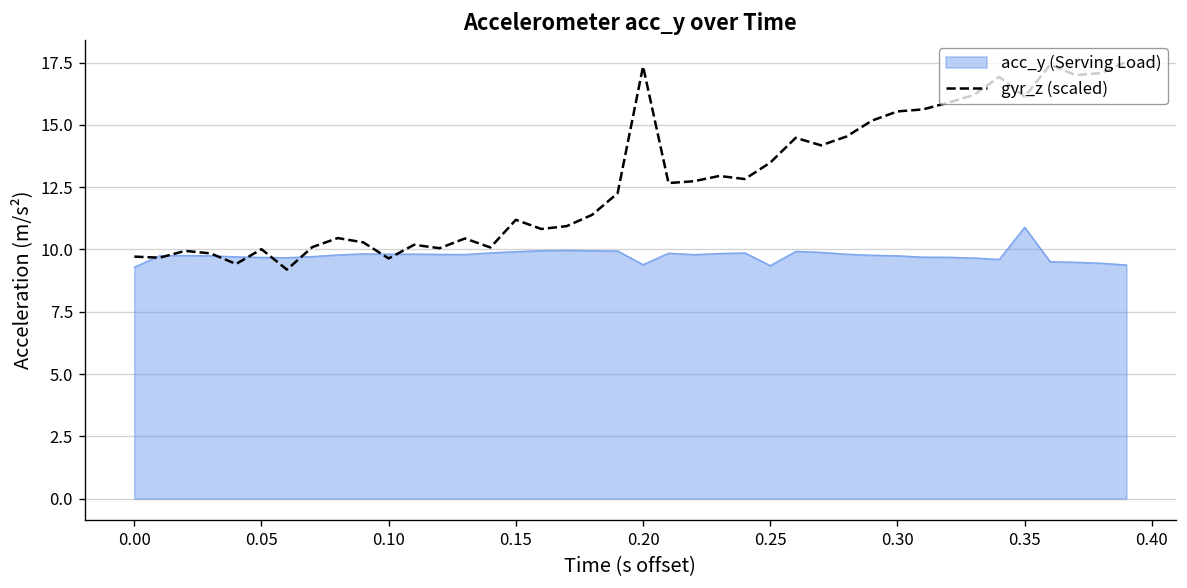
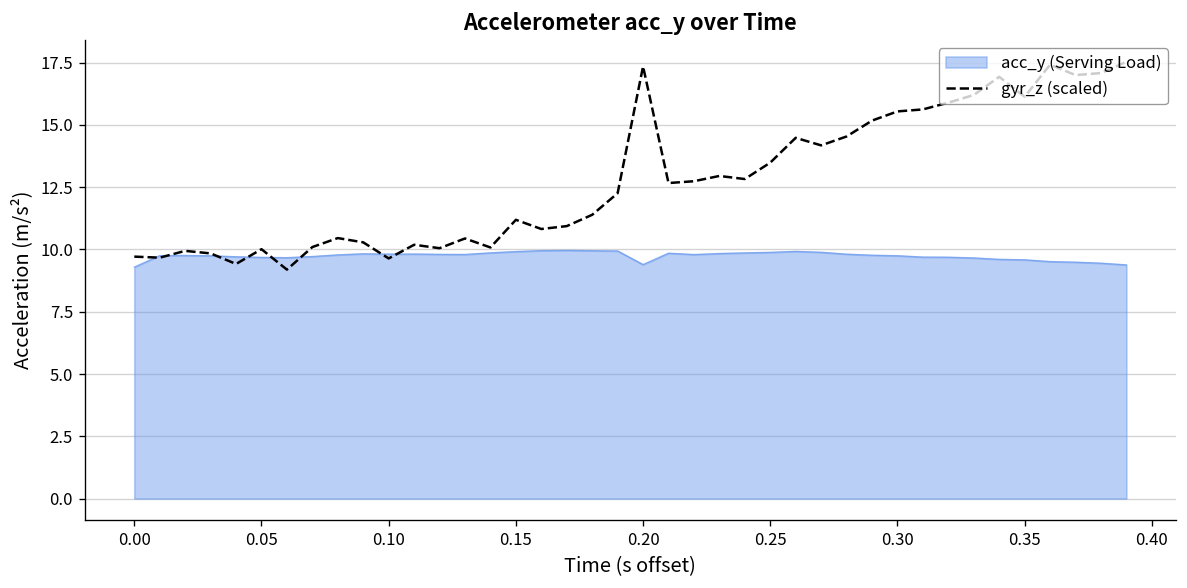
acc_y (Serving Load), 0.25: 9.4 -> 9.9
acc_y (Serving Load), 0.35: 10.9 -> 9.6
